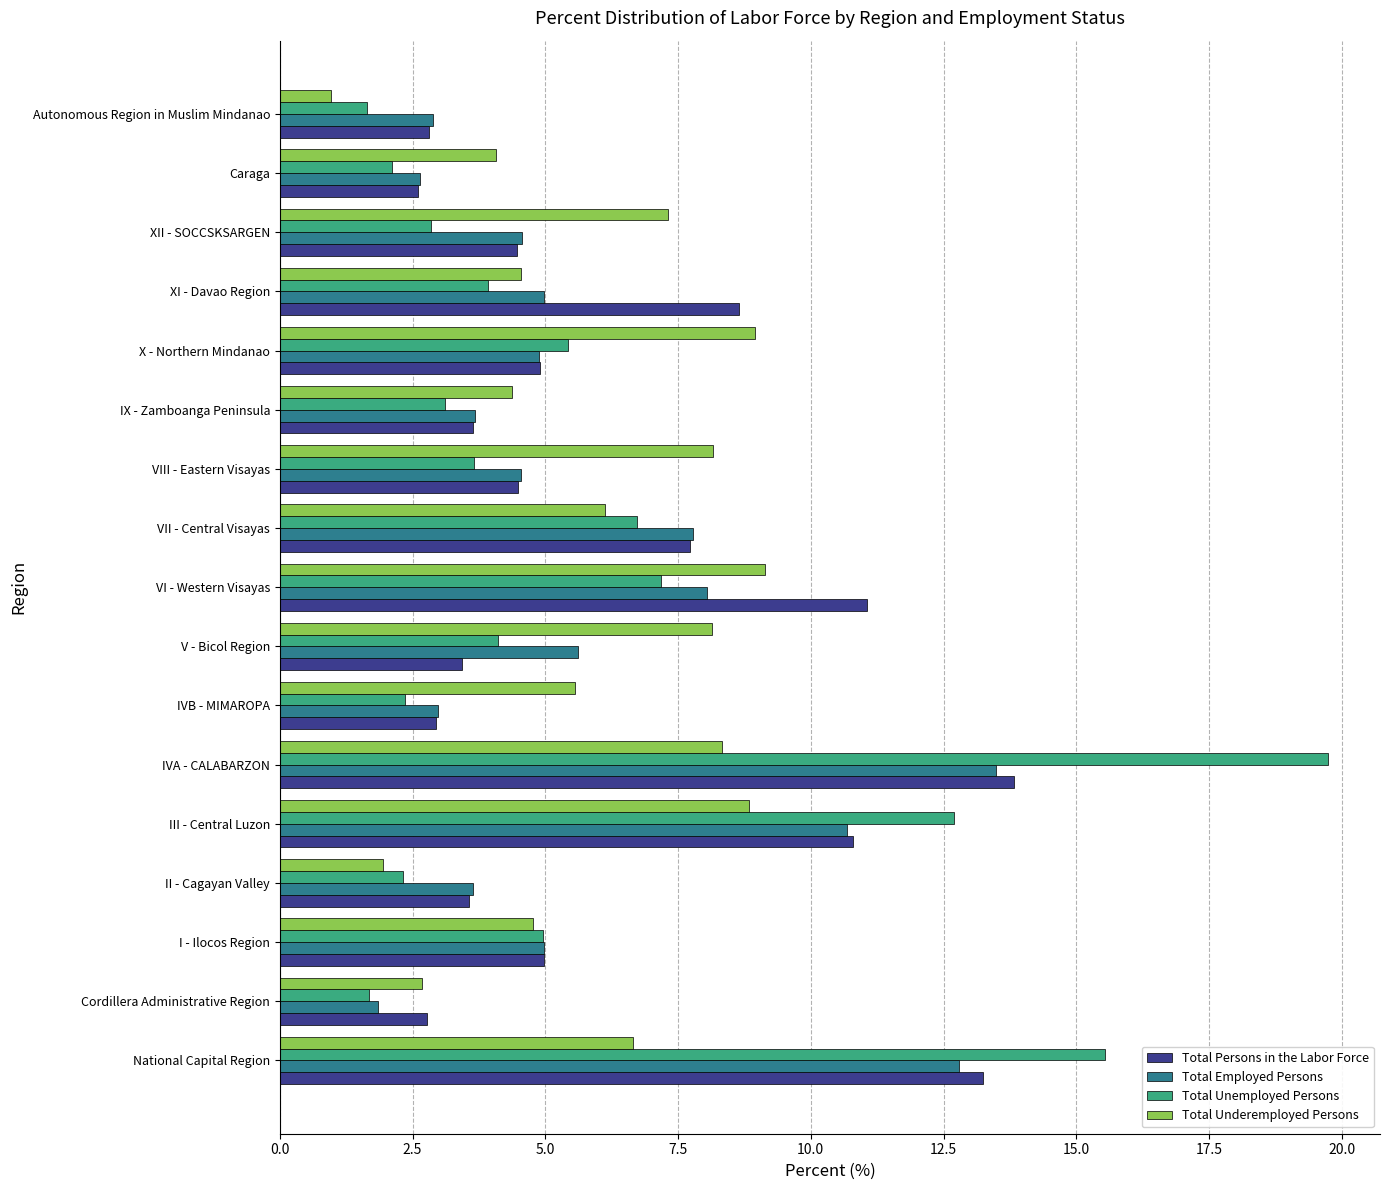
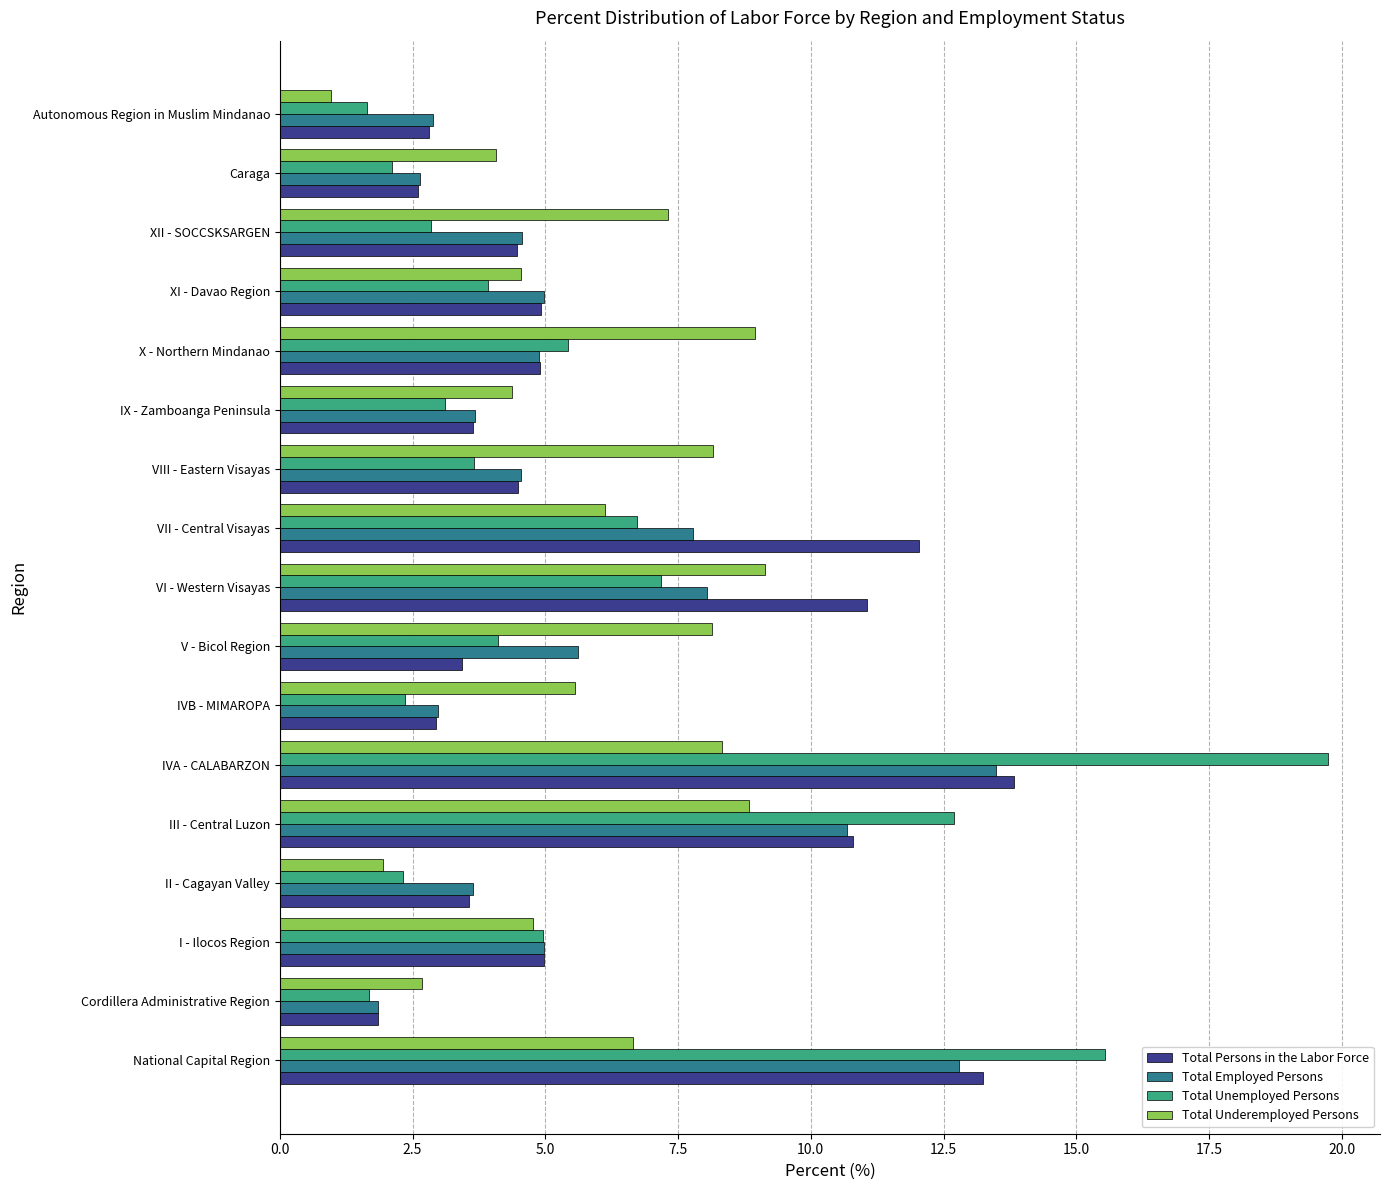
Total Persons in the Labor Force, XI - Davao Region: 8.6 -> 4.9
Total Persons in the Labor Force, VII - Central Visayas: 7.7 -> 12.0
Total Persons in the Labor Force, Cordillera Administrative Region: 2.8 -> 1.8
